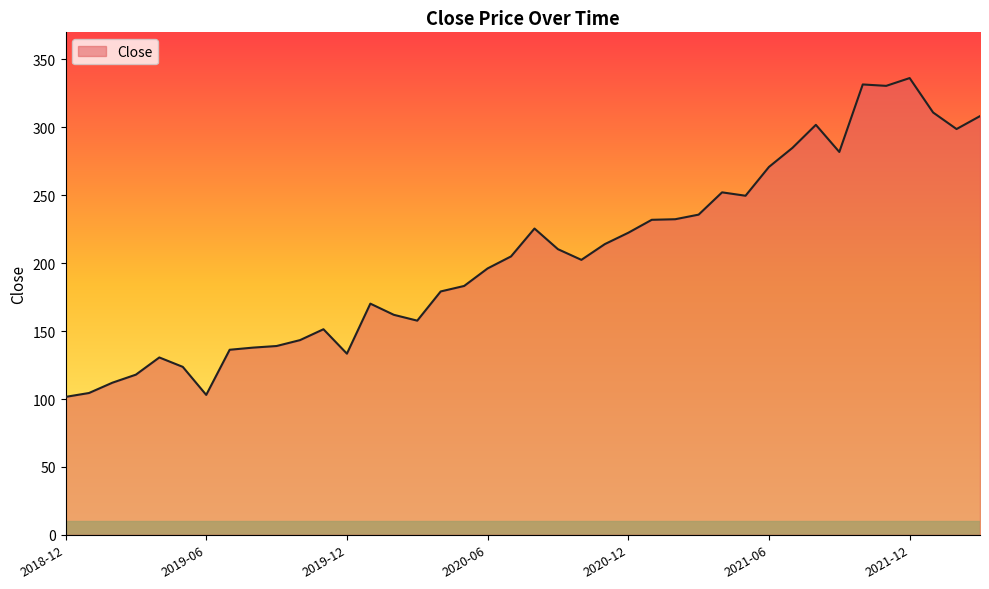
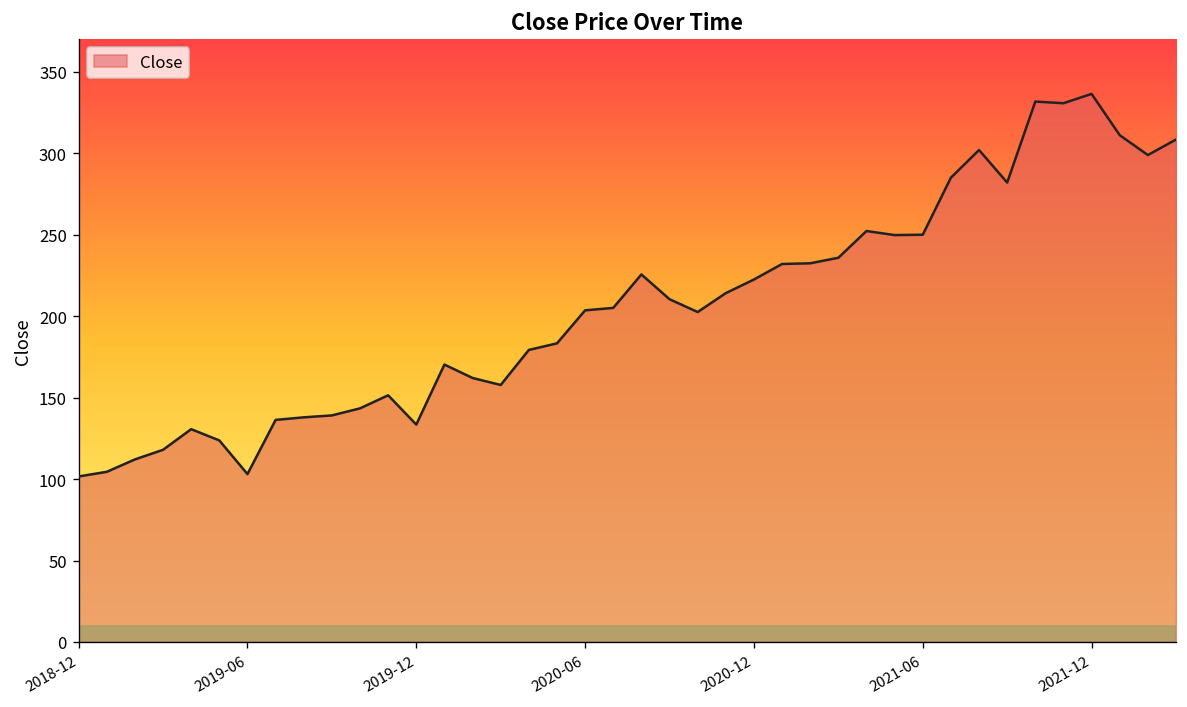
2020-06: 196 -> 204
2021-06: 271 -> 250
